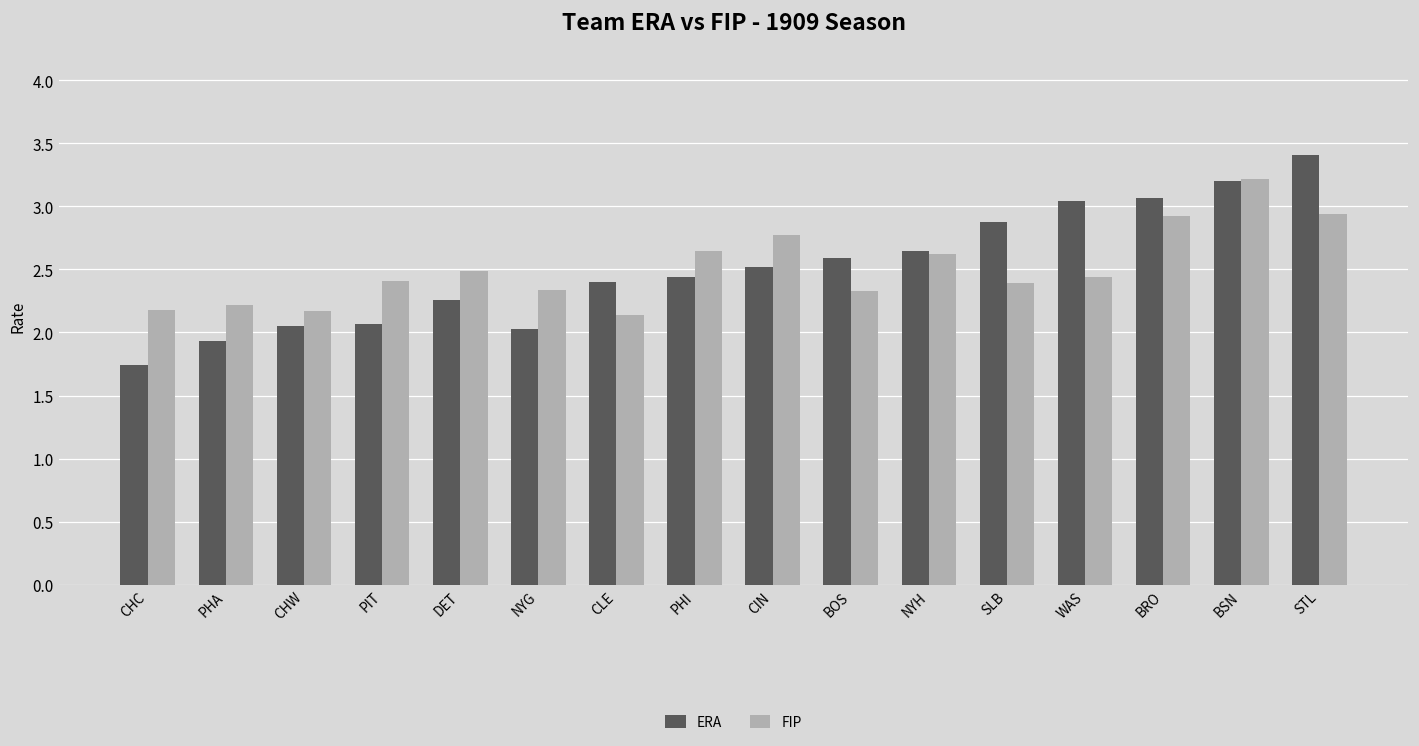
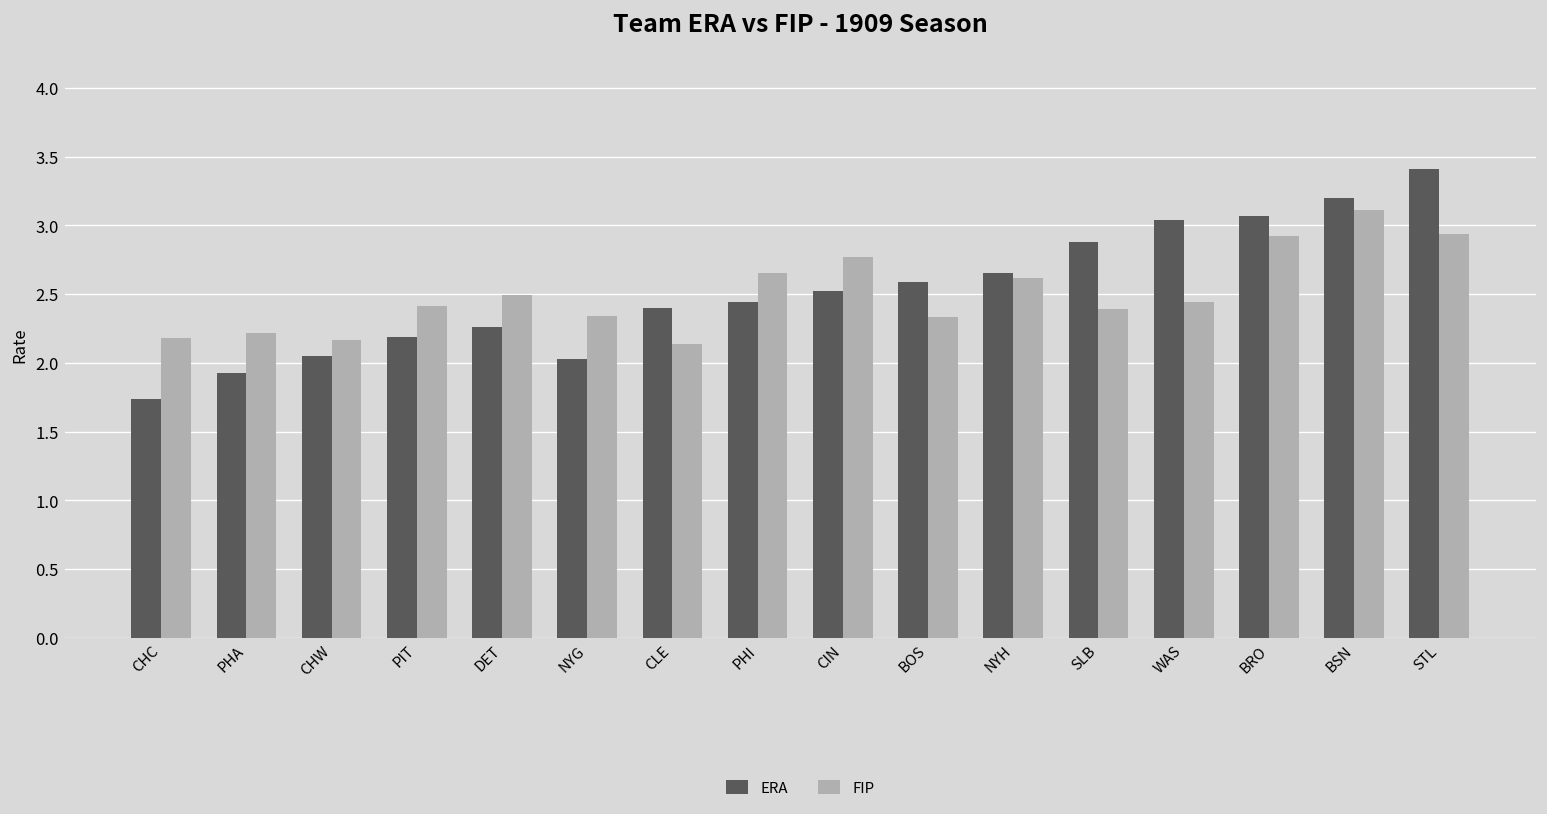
ERA, PIT: 2.07 -> 2.19
FIP, BSN: 3.22 -> 3.11
